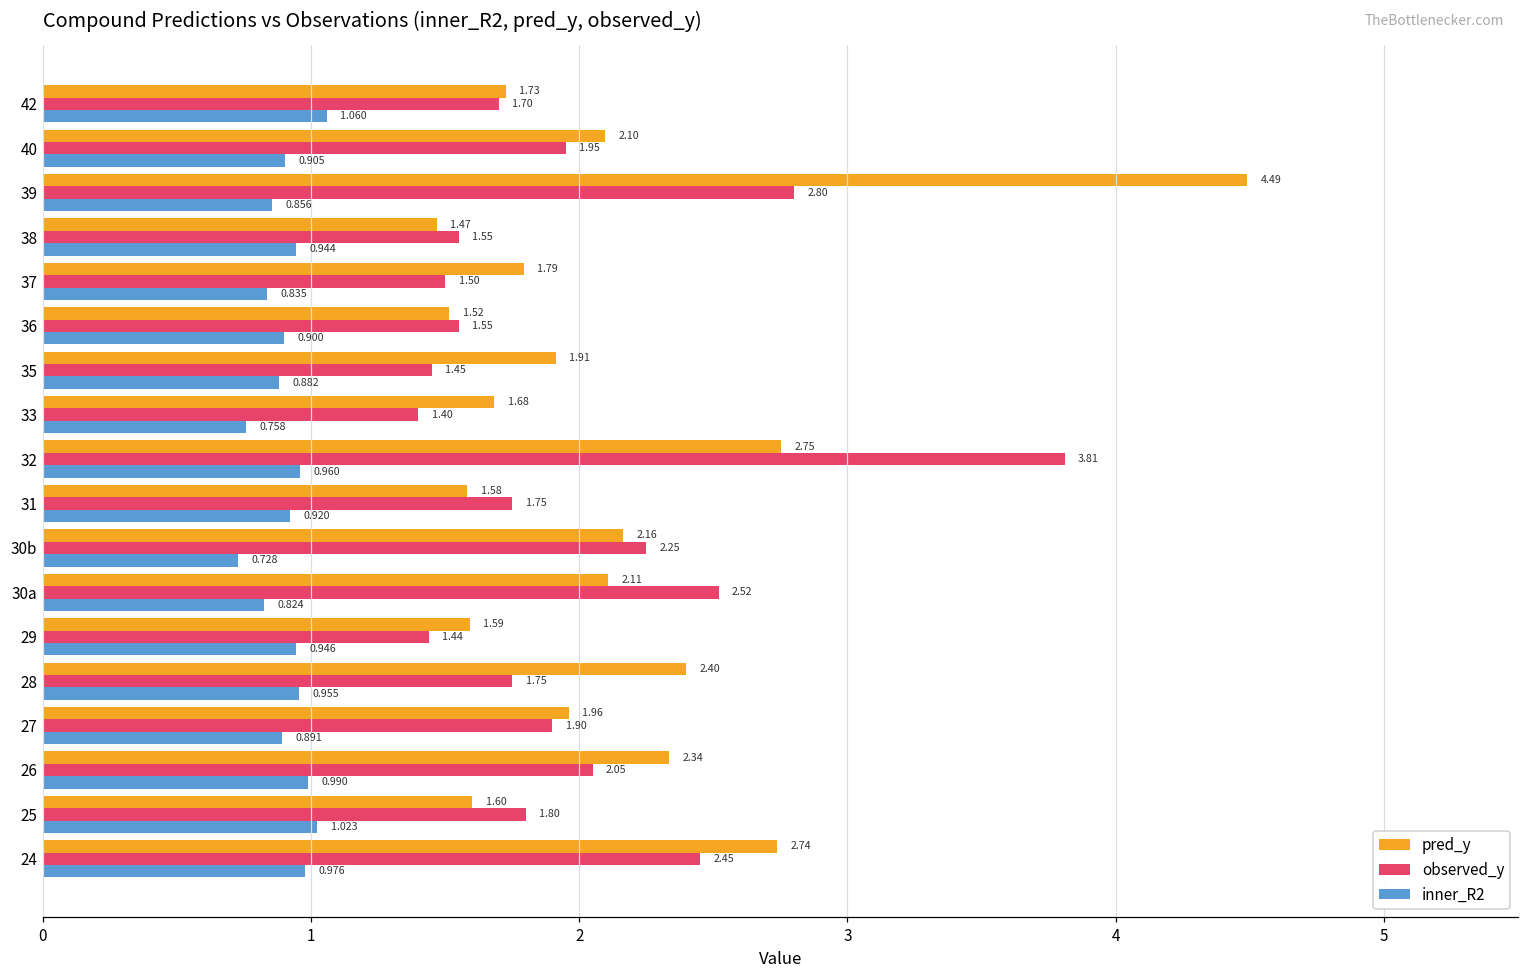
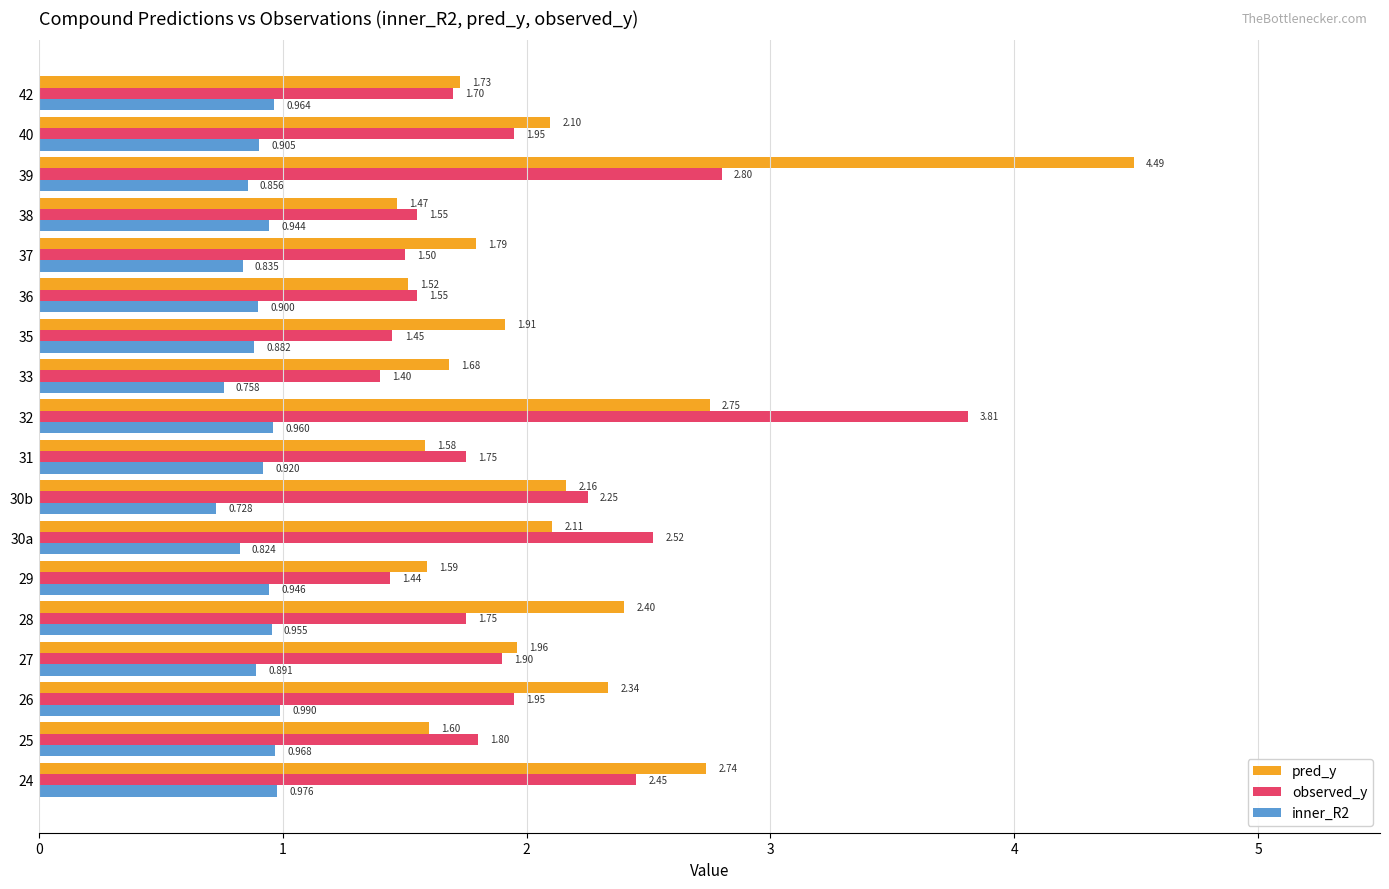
inner_R2, 42: 1.060 -> 0.964
observed_y, 26: 2.05 -> 1.95
inner_R2, 25: 1.023 -> 0.968
